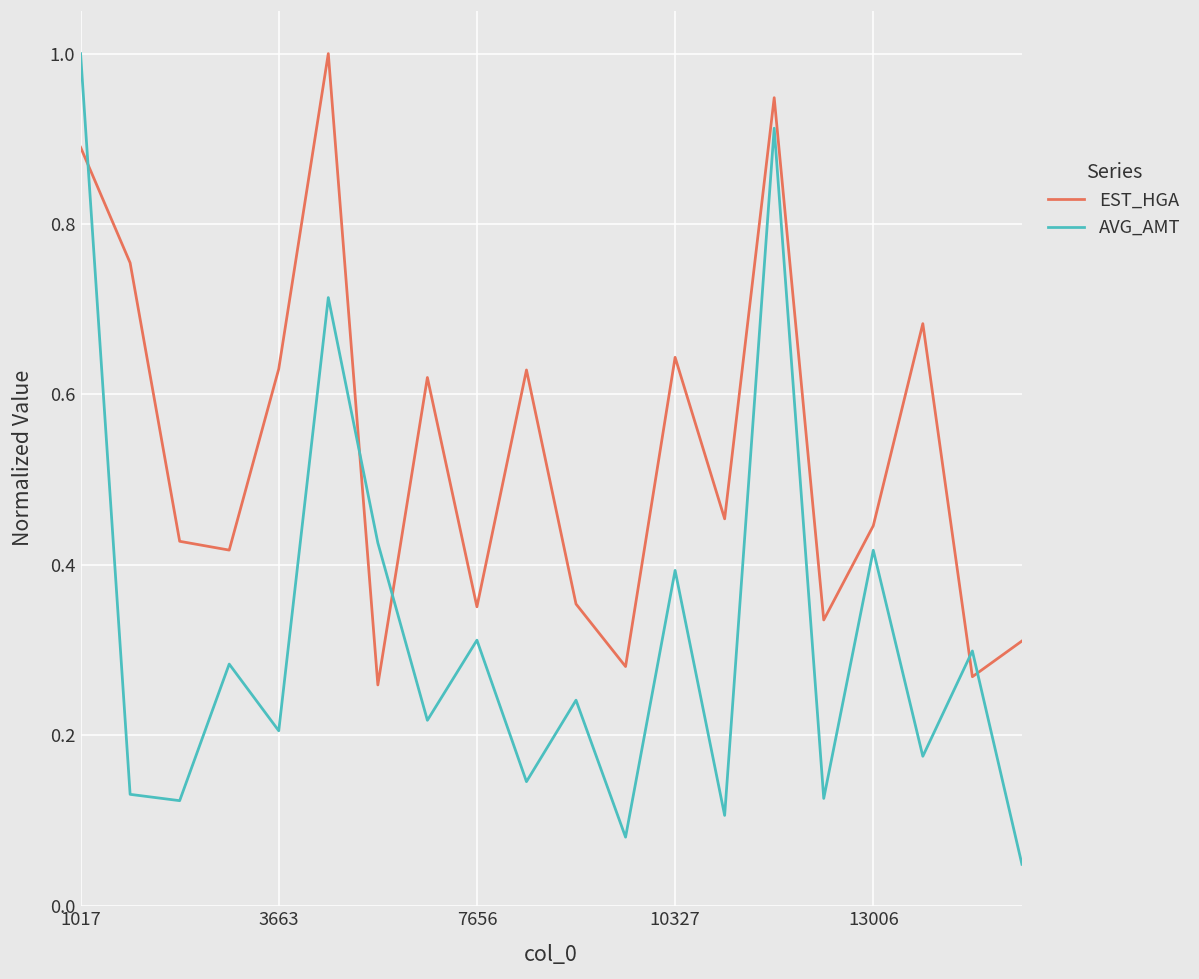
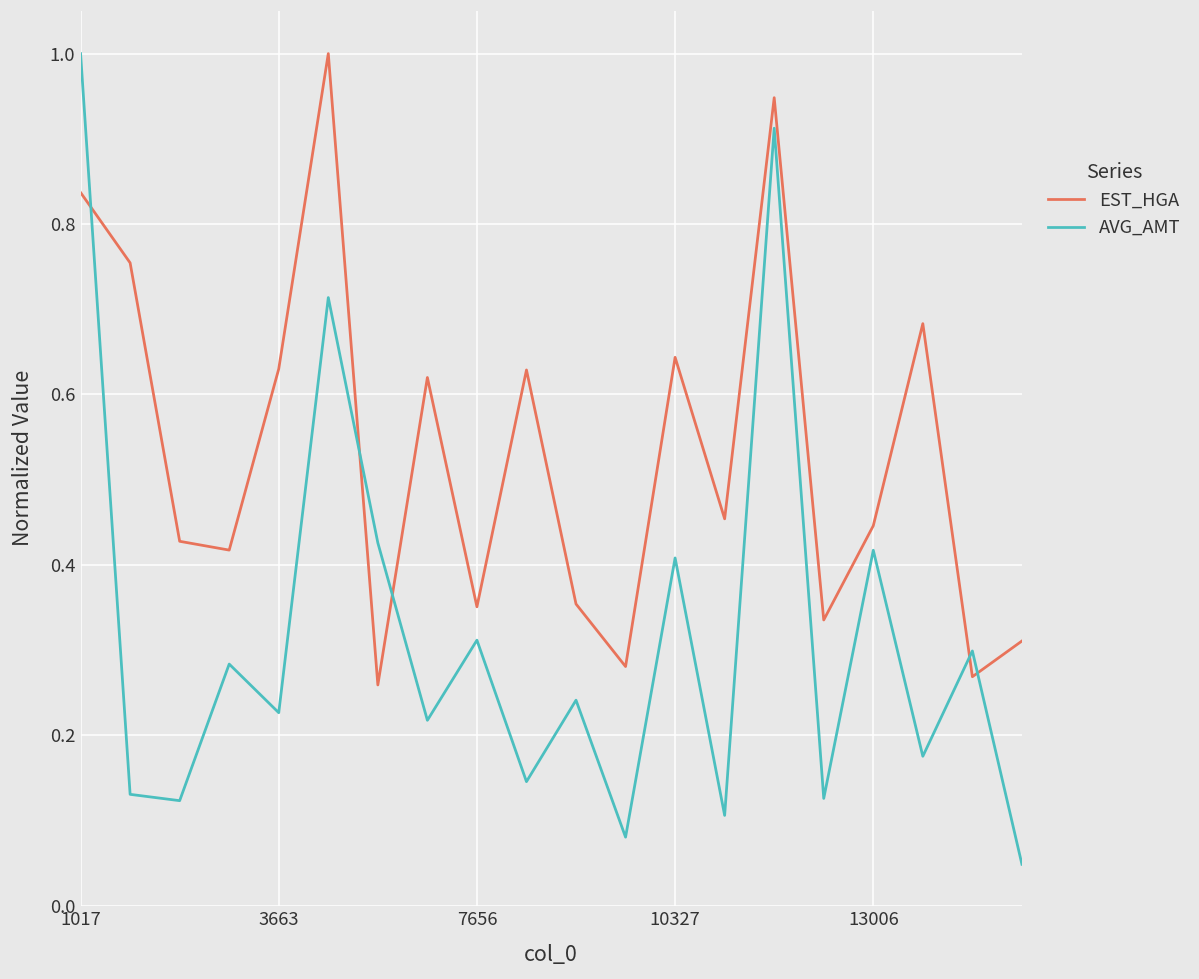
EST_HGA, 1017: 0.89 -> 0.84
AVG_AMT, 3663: 0.21 -> 0.23
AVG_AMT, 10327: 0.39 -> 0.41
